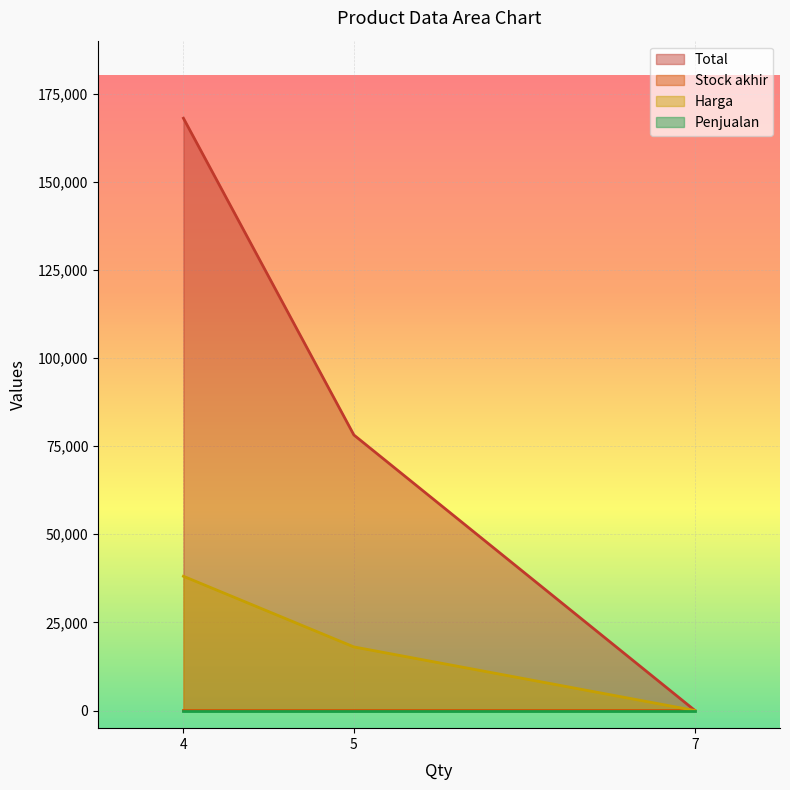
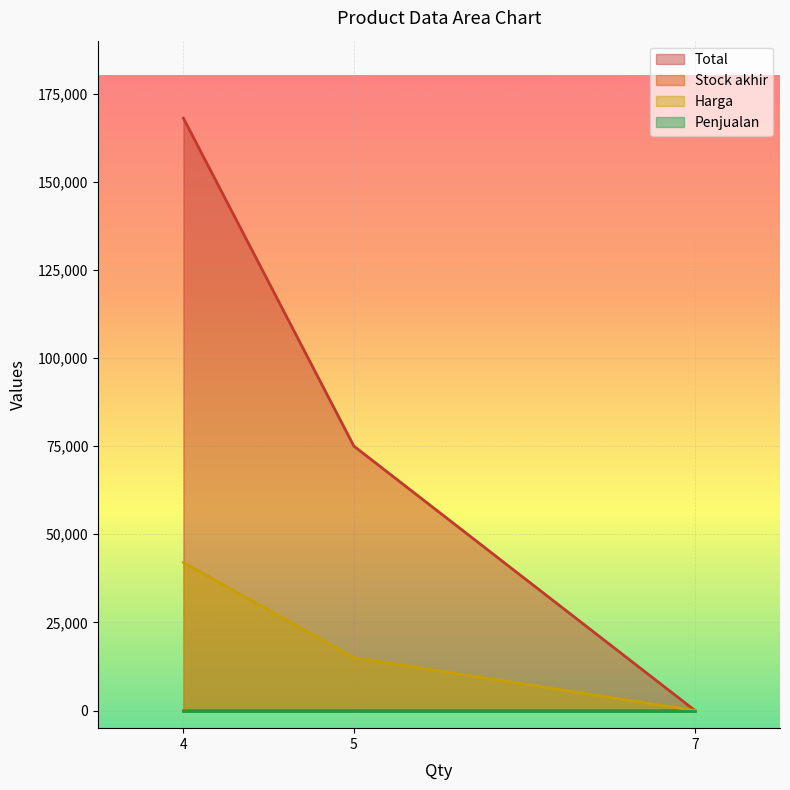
Harga, 4: 38,000 -> 42,000
Total, 5: 78,000 -> 75,000
Harga, 5: 18,000 -> 15,000
